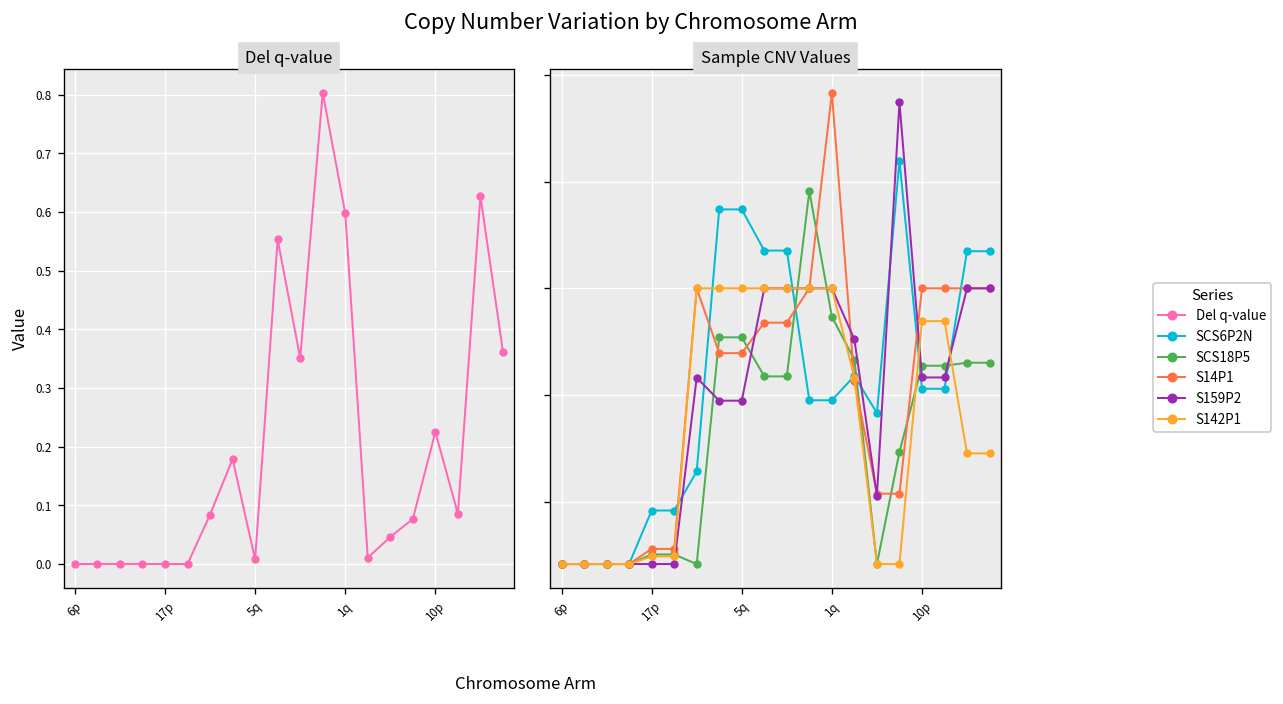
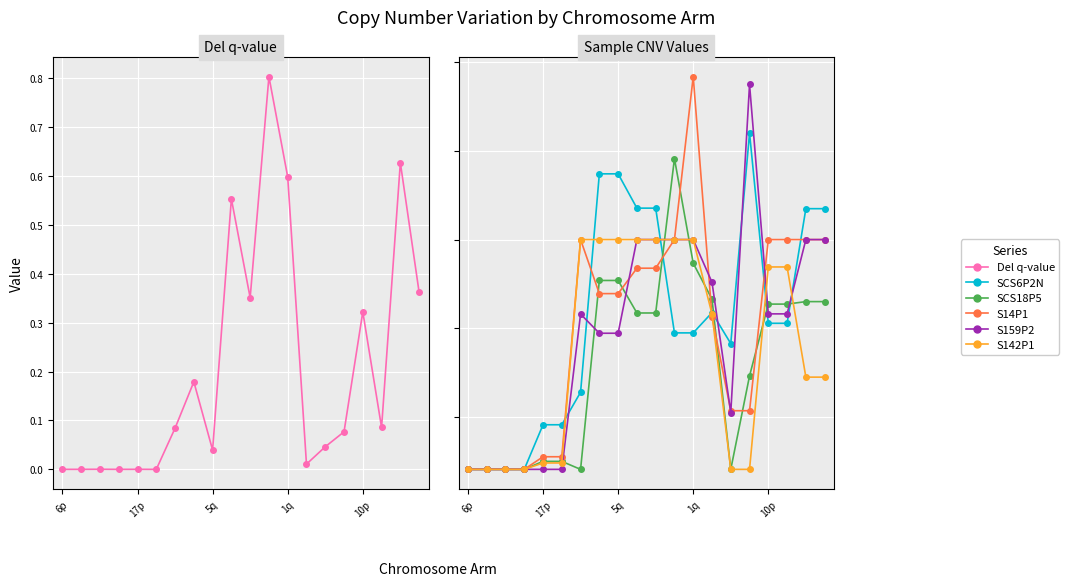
Del q-value, 5q: 0.01 -> 0.04
Del q-value, 10p: 0.23 -> 0.32
